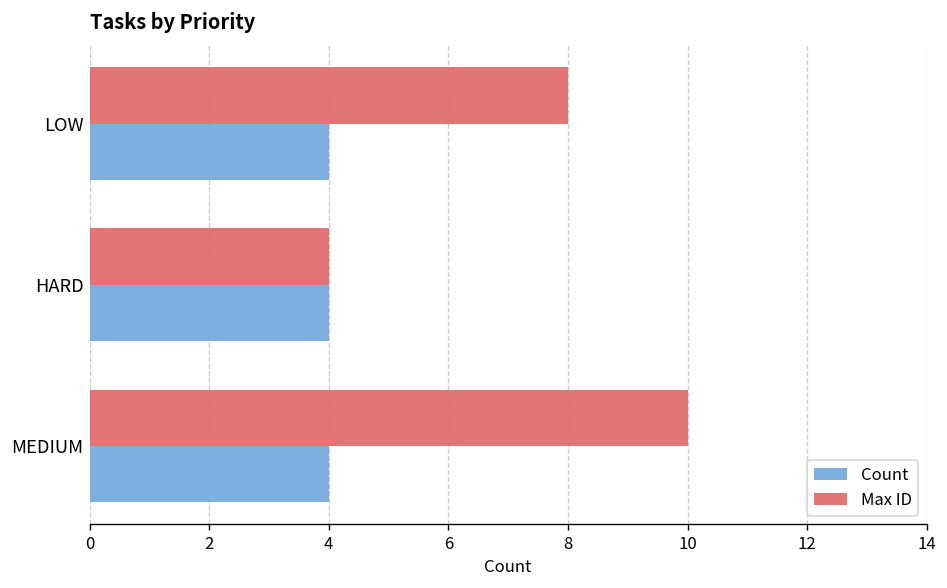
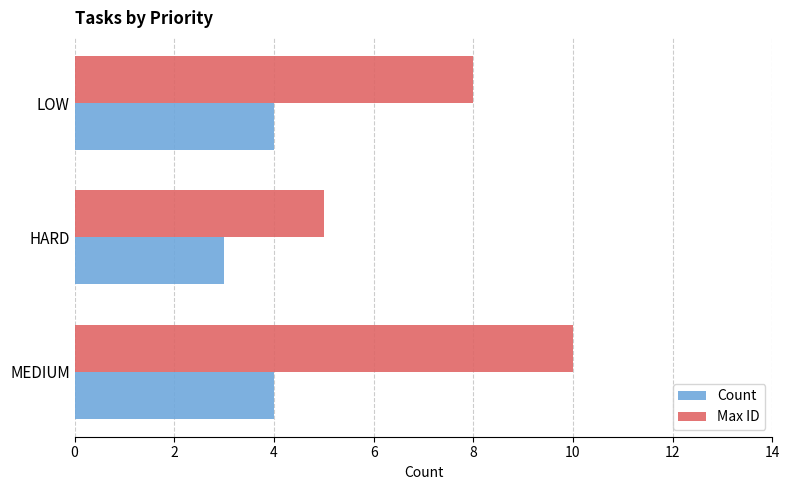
Max ID, HARD: 4 -> 5
Count, HARD: 4 -> 3
